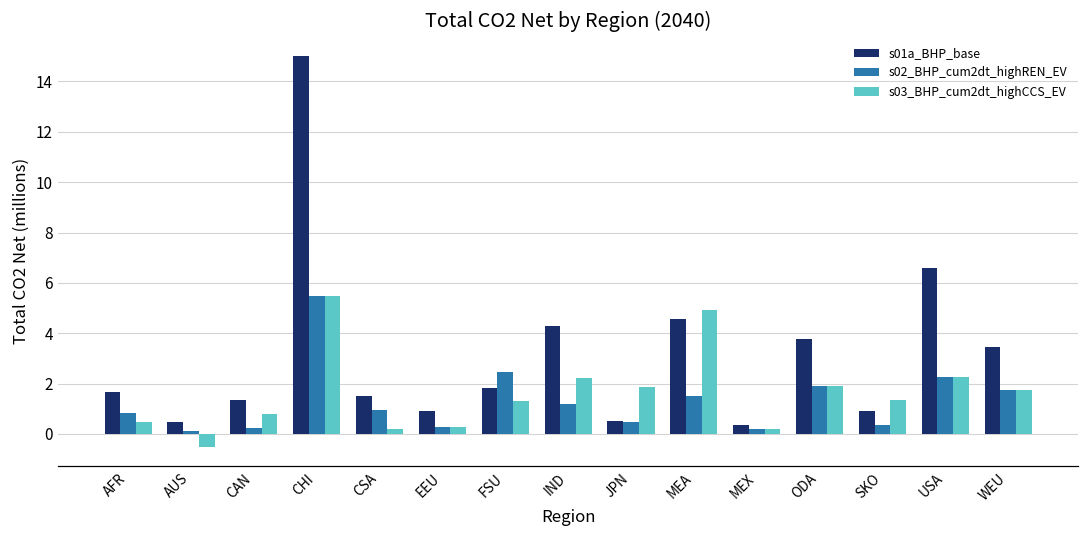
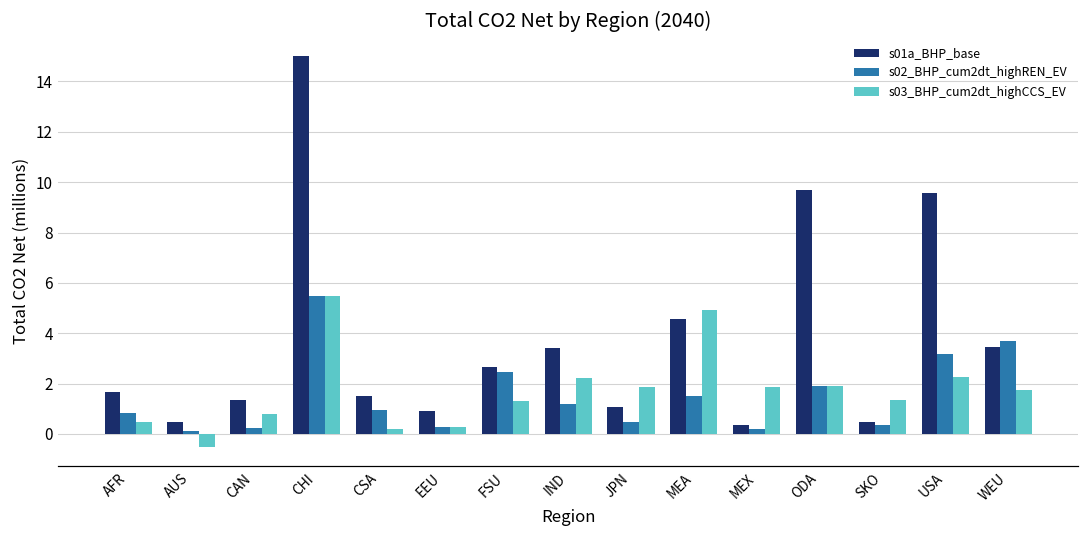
s01a_BHP_base, FSU: 1.8 -> 2.6
s01a_BHP_base, IND: 4.3 -> 3.4
s01a_BHP_base, JPN: 0.5 -> 1.1
s03_BHP_cum2dt_highCCS_EV, MEX: 0.2 -> 1.9
s01a_BHP_base, ODA: 3.8 -> 9.7
s01a_BHP_base, SKO: 0.9 -> 0.5
s01a_BHP_base, USA: 6.6 -> 9.6
s02_BHP_cum2dt_highREN_EV, USA: 2.3 -> 3.2
s02_BHP_cum2dt_highREN_EV, WEU: 1.7 -> 3.7
